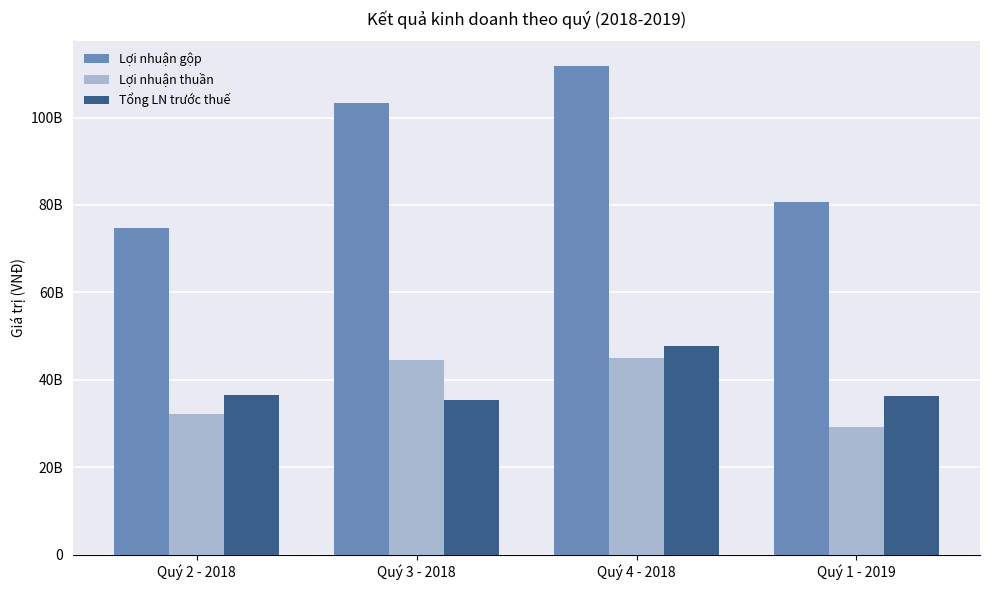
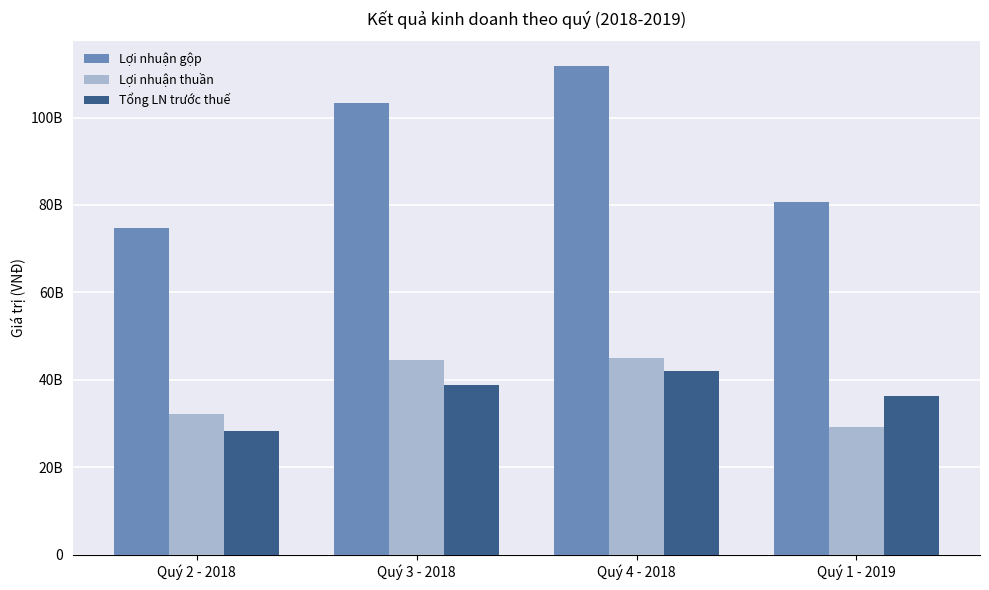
Tổng LN trước thuế, Quý 2 - 2018: 37000000000 -> 28000000000
Tổng LN trước thuế, Quý 3 - 2018: 35000000000 -> 39000000000
Tổng LN trước thuế, Quý 4 - 2018: 48000000000 -> 42000000000
